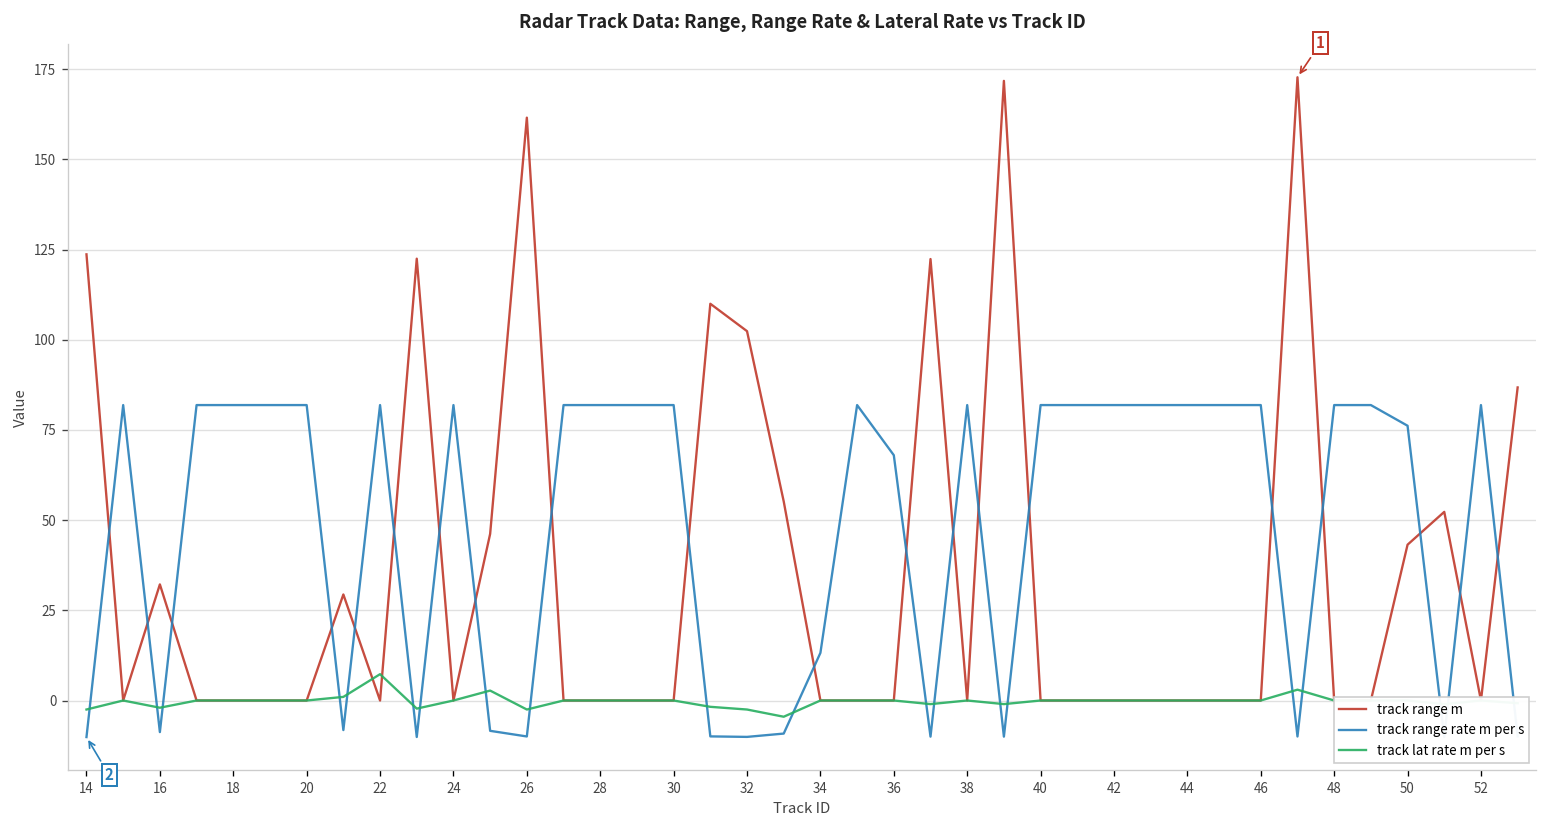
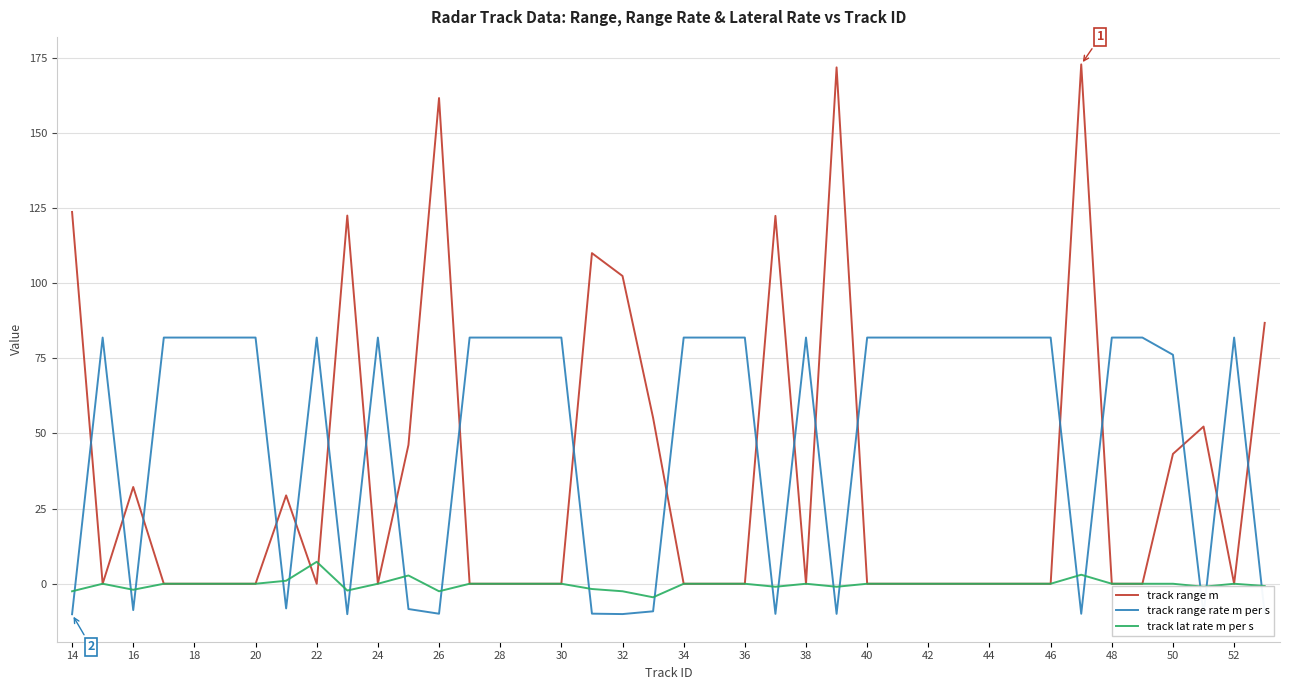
track range rate m per s, 34: 13 -> 82
track range rate m per s, 36: 68 -> 82
